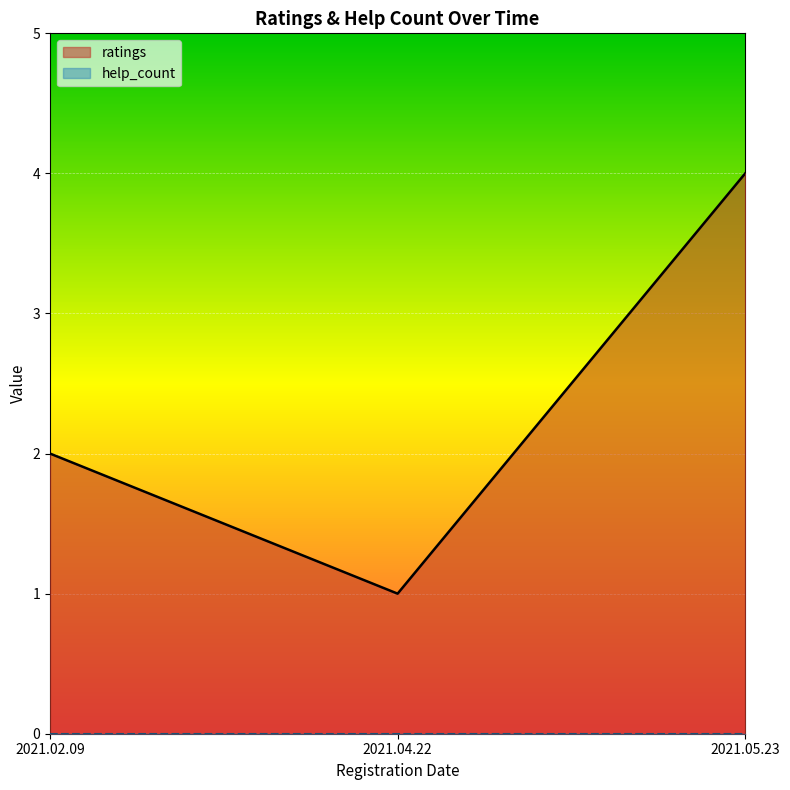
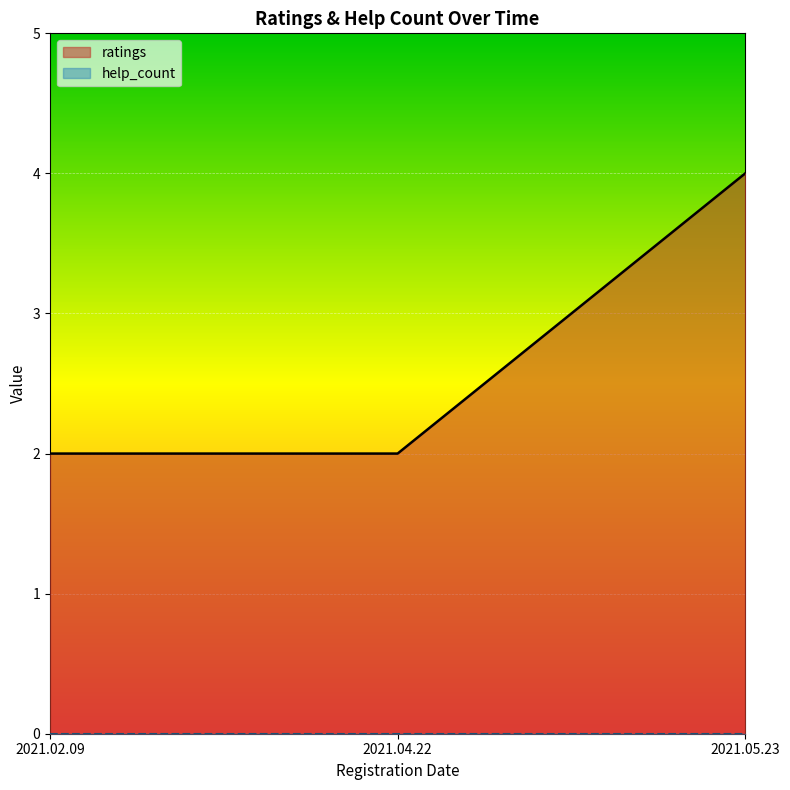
ratings, 2021.04.22: 1 -> 2
